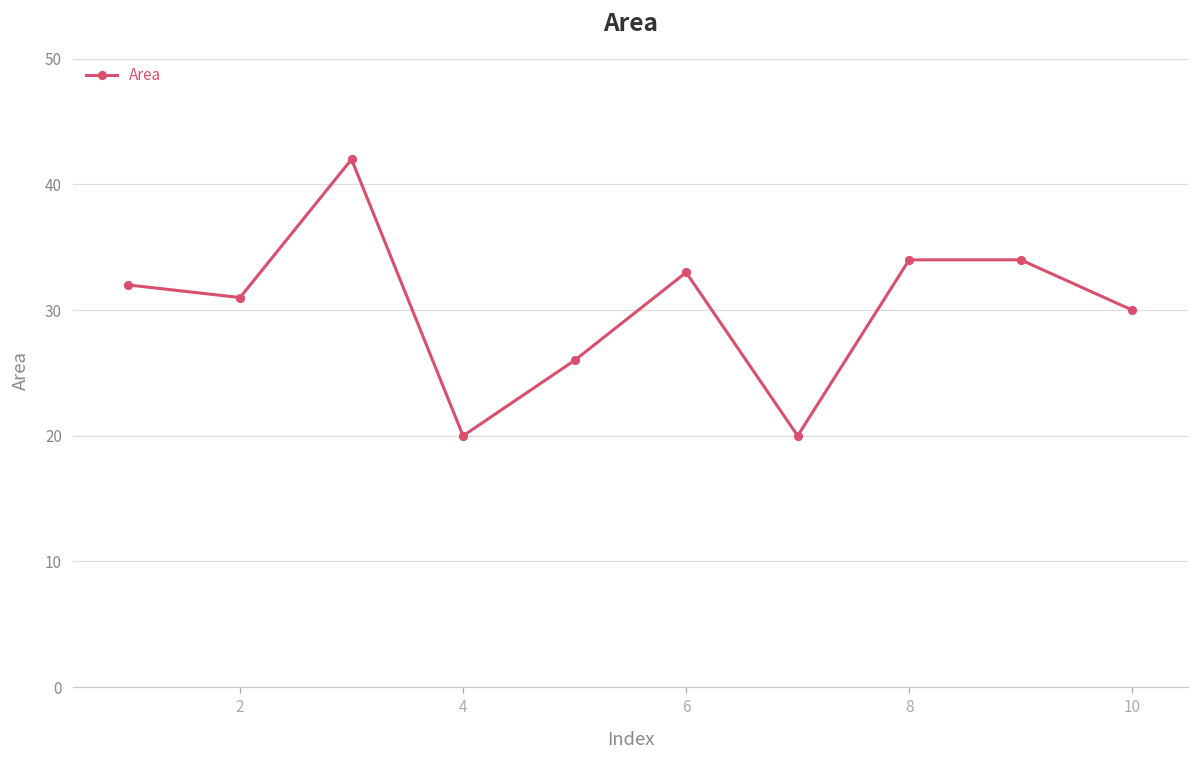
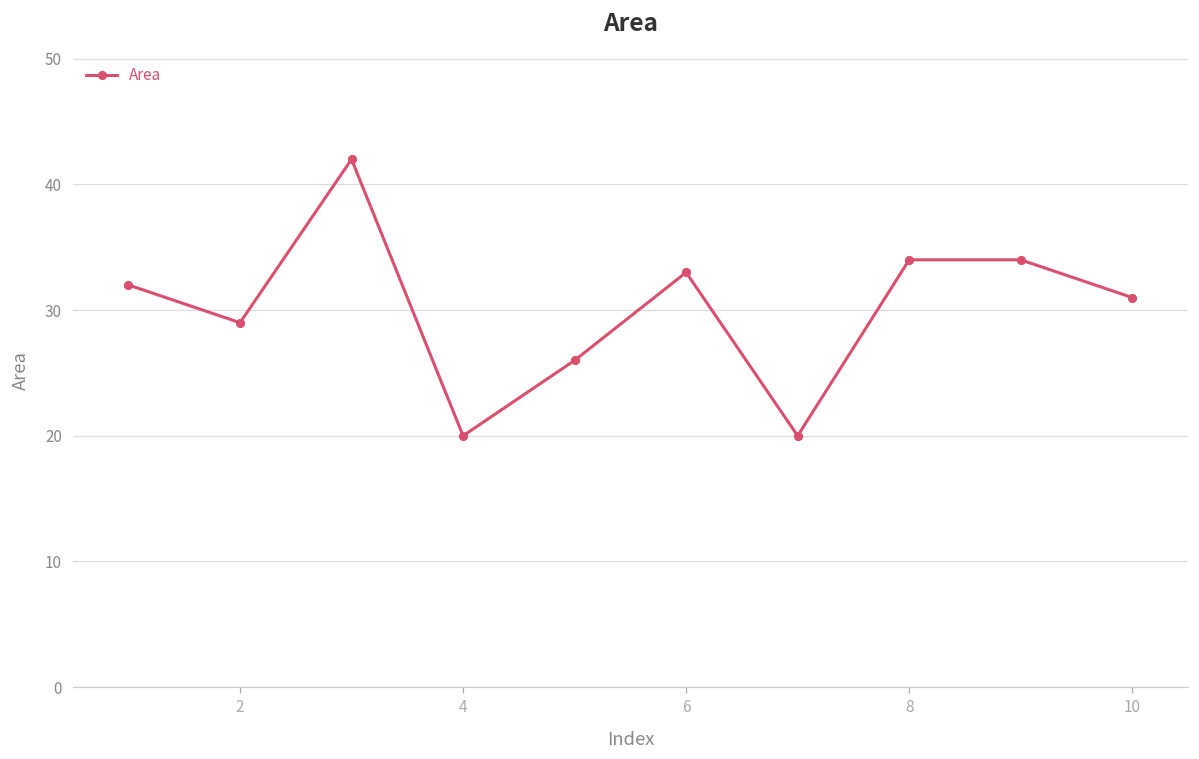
2: 31 -> 29
10: 30 -> 31
